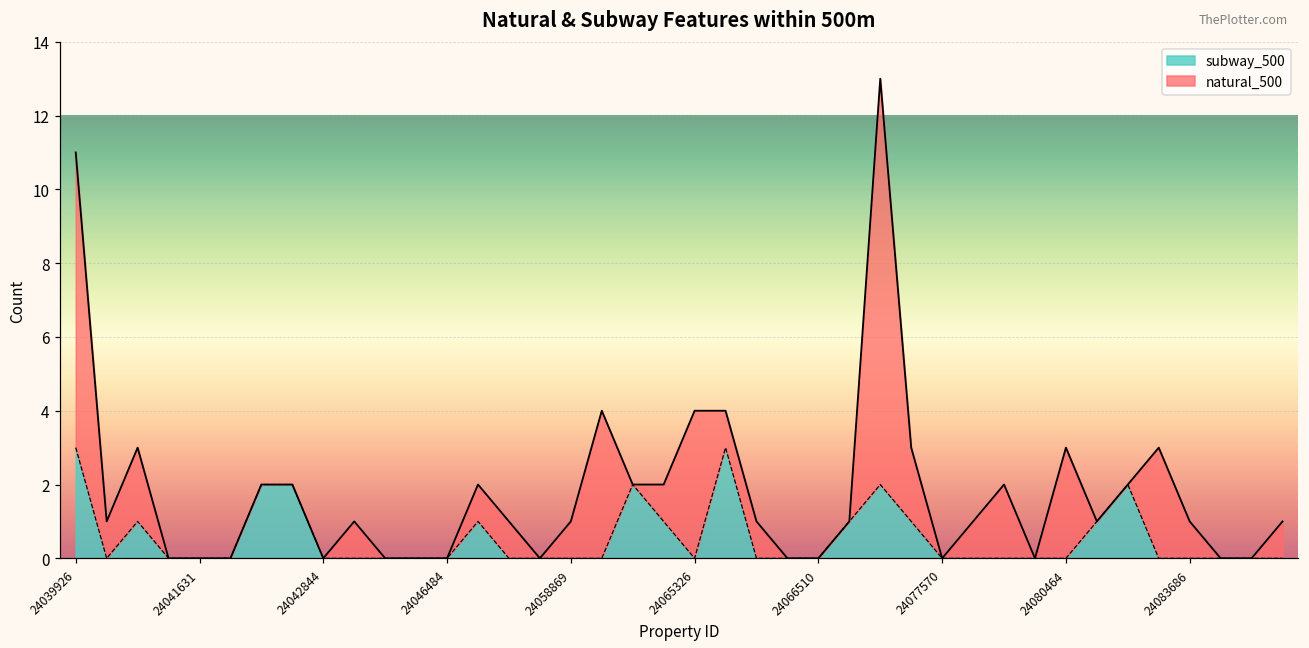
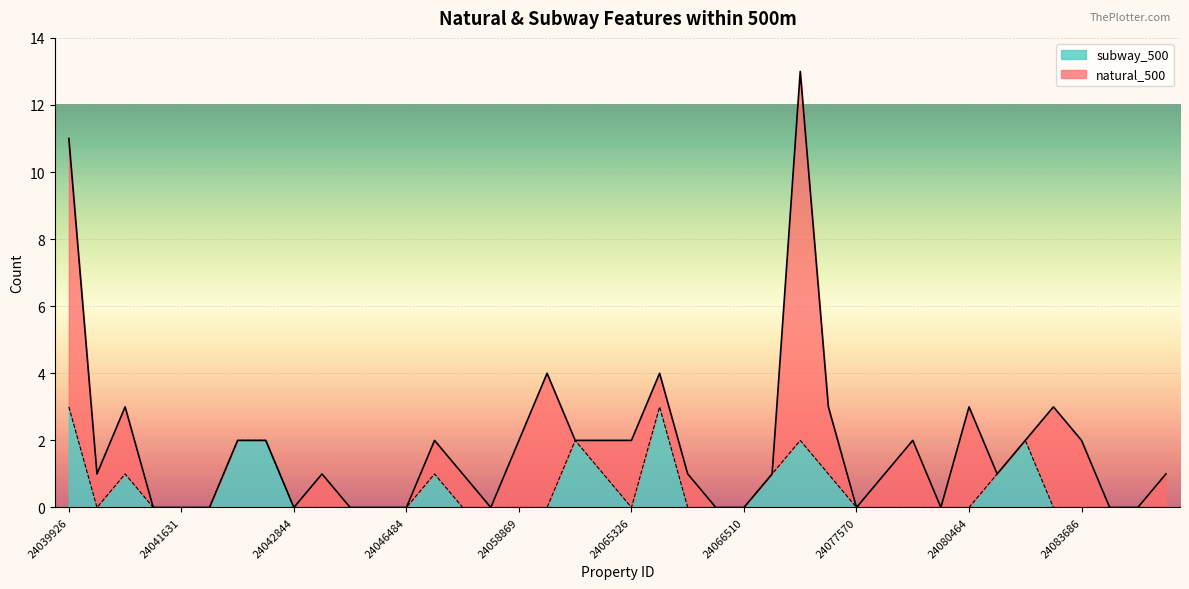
natural_500, 24058869: 1 -> 2
natural_500, 24065326: 4 -> 2
natural_500, 24083686: 1 -> 2
